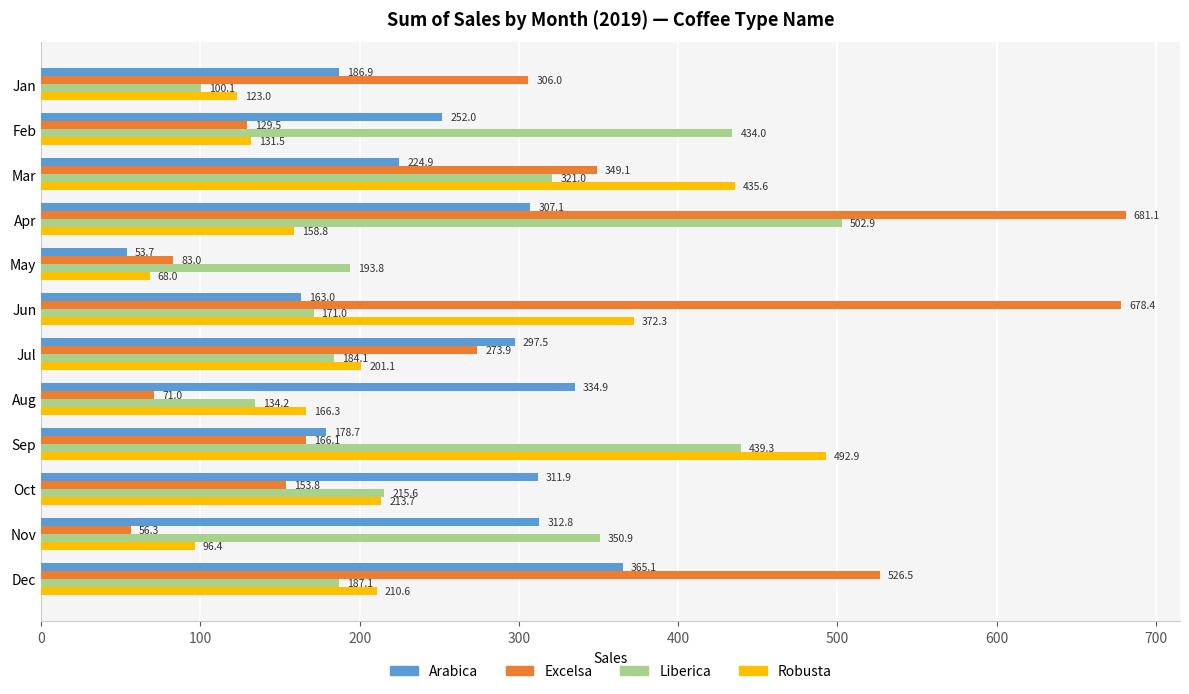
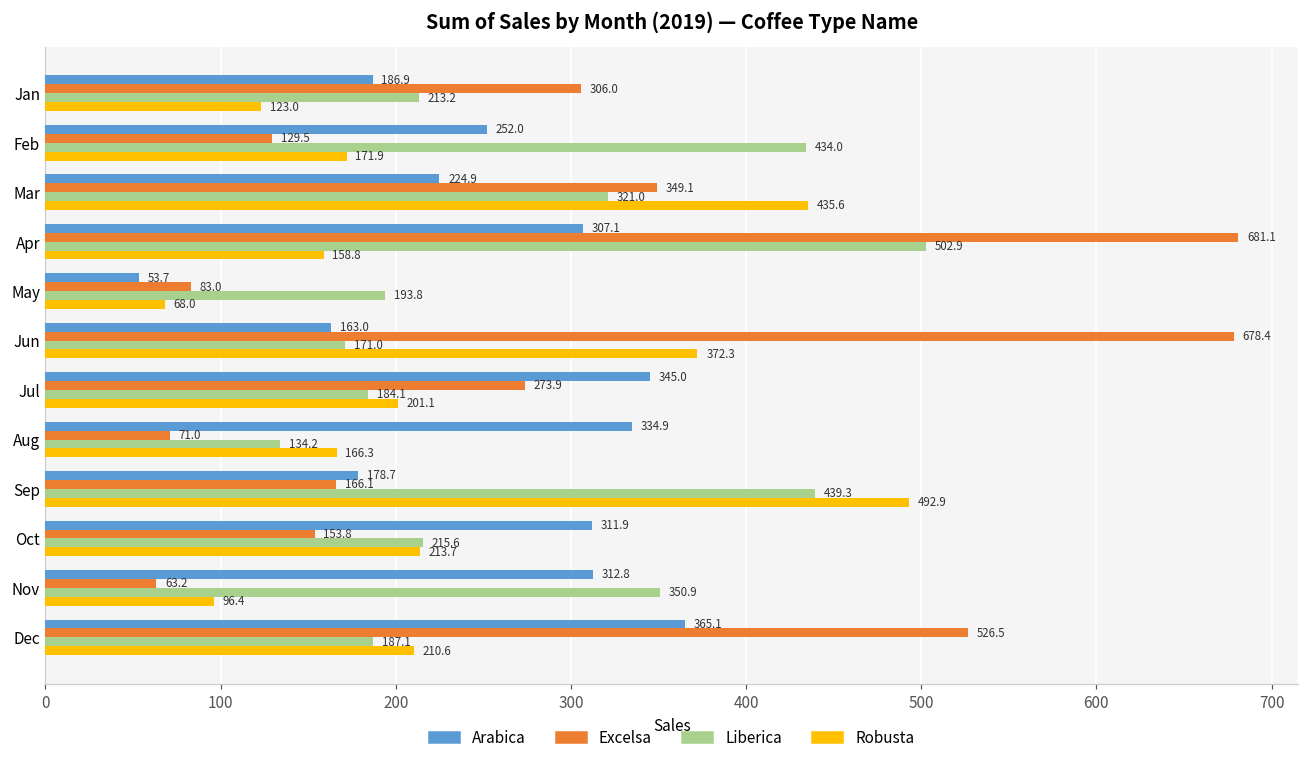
Liberica, Jan: 100.1 -> 213.2
Robusta, Feb: 131.5 -> 171.9
Arabica, Jul: 297.5 -> 345.0
Excelsa, Nov: 56.3 -> 63.2
